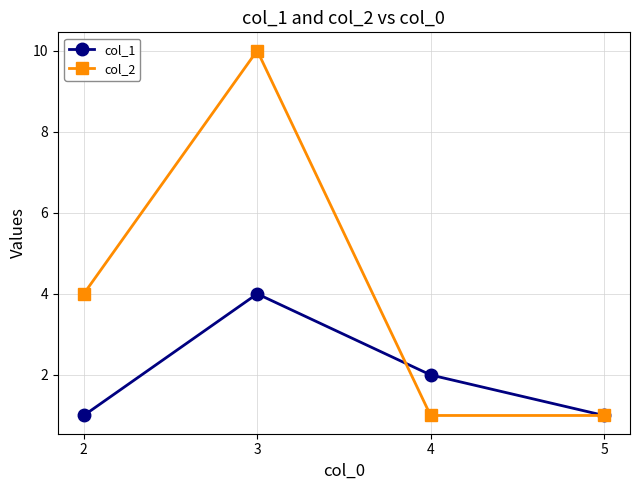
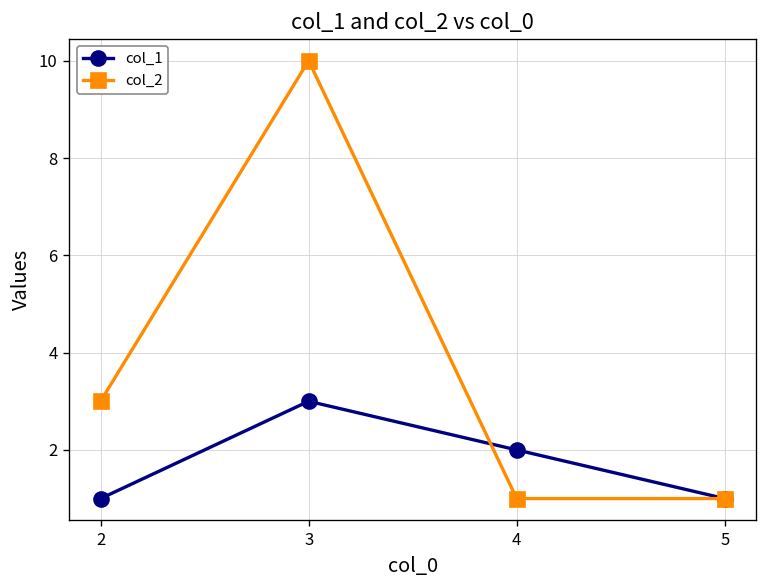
col_2, 2: 4 -> 3
col_1, 3: 4 -> 3
